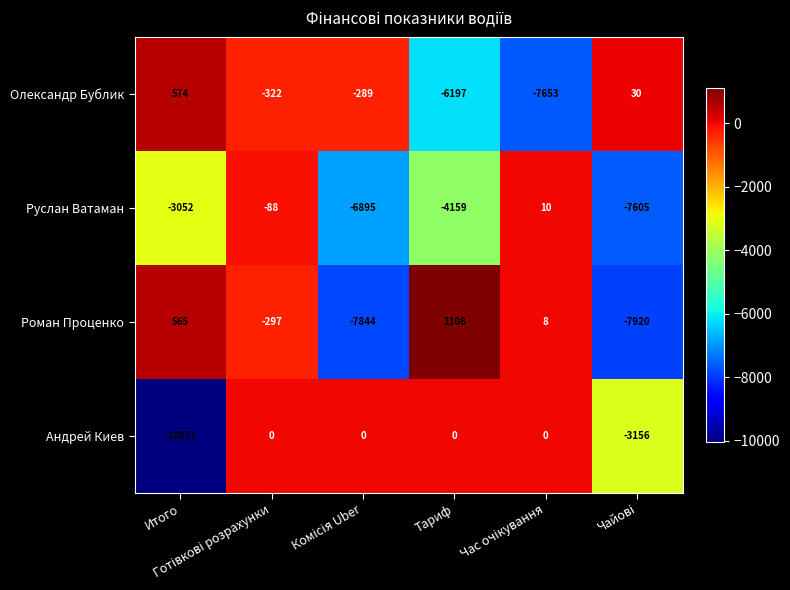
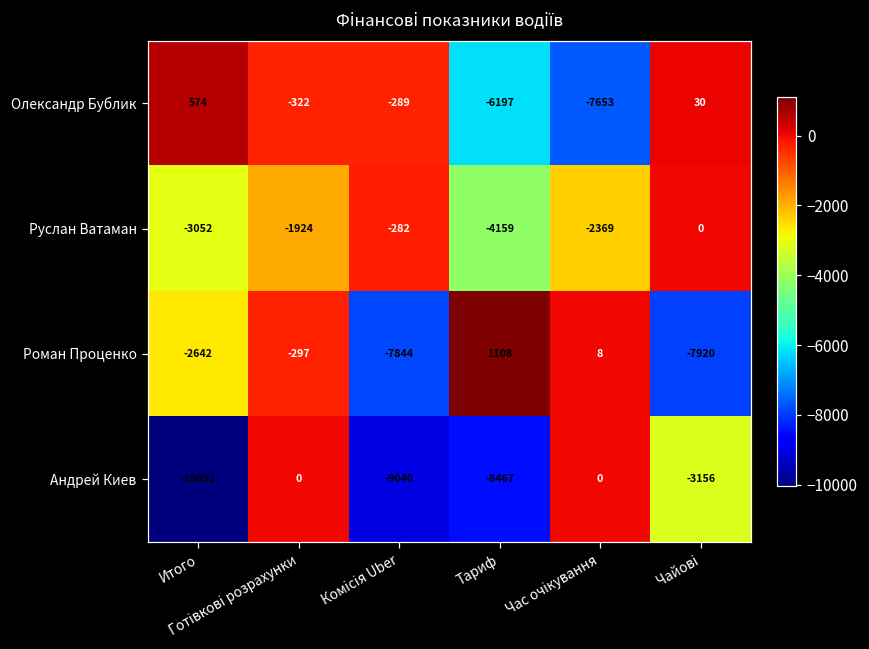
Руслан Ватаман, Готівкові розрахунки: -88 -> -1924
Руслан Ватаман, Комісія Uber: -6895 -> -282
Руслан Ватаман, Час очікування: 10 -> -2369
Руслан Ватаман, Чайові: -7605 -> 0
Роман Проценко, Итого: 565 -> -2642
Андрей Киев, Комісія Uber: 0 -> -9040
Андрей Киев, Тариф: 0 -> -8467
